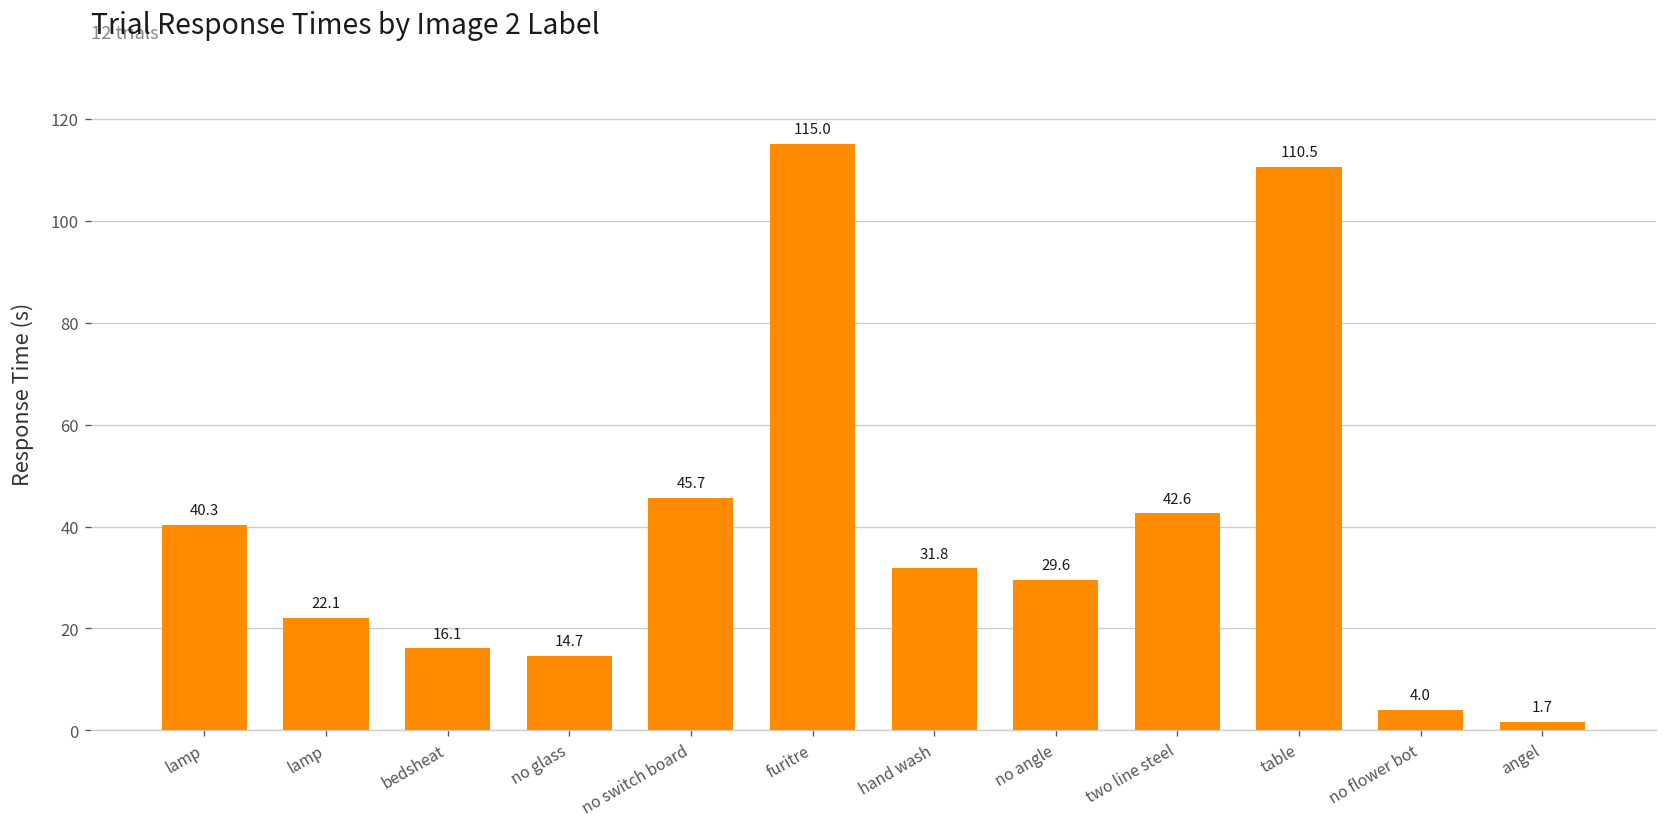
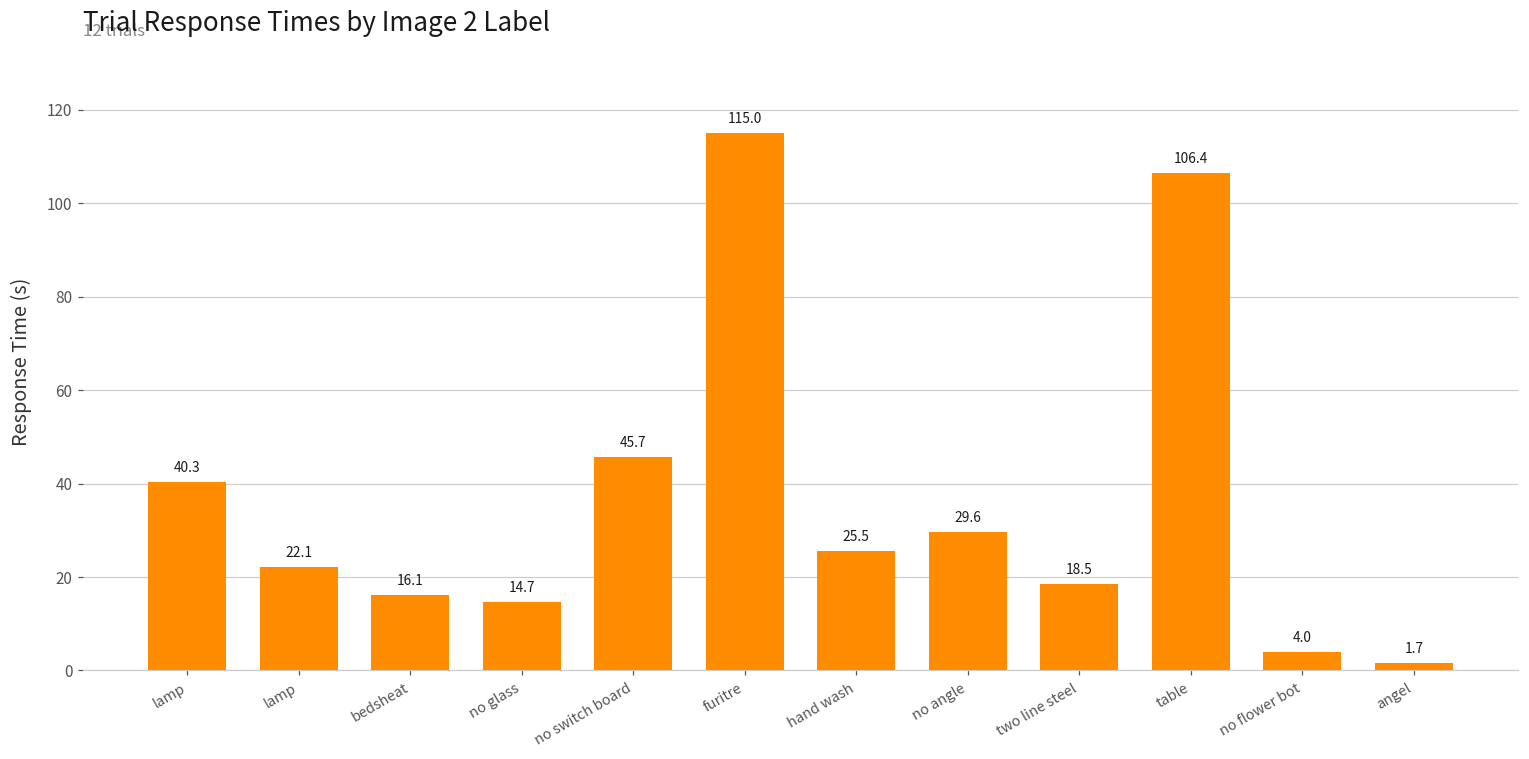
hand wash: 31.8 -> 25.5
two line steel: 42.6 -> 18.5
table: 110.5 -> 106.4
